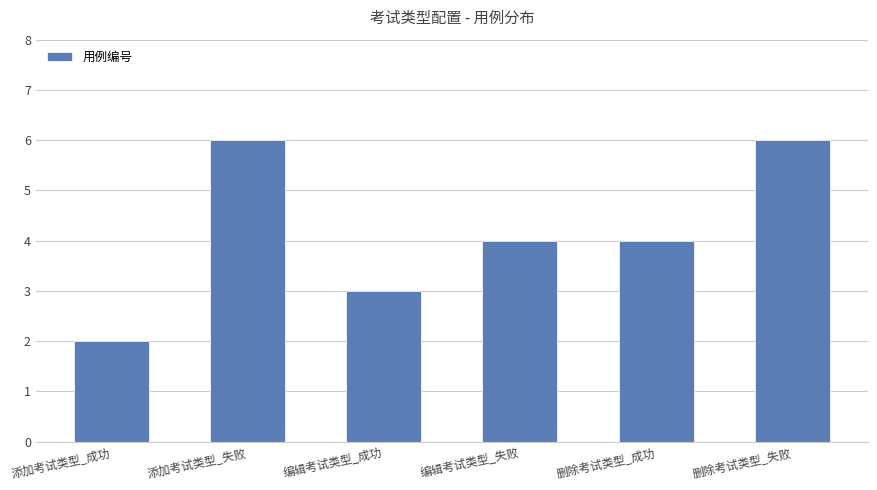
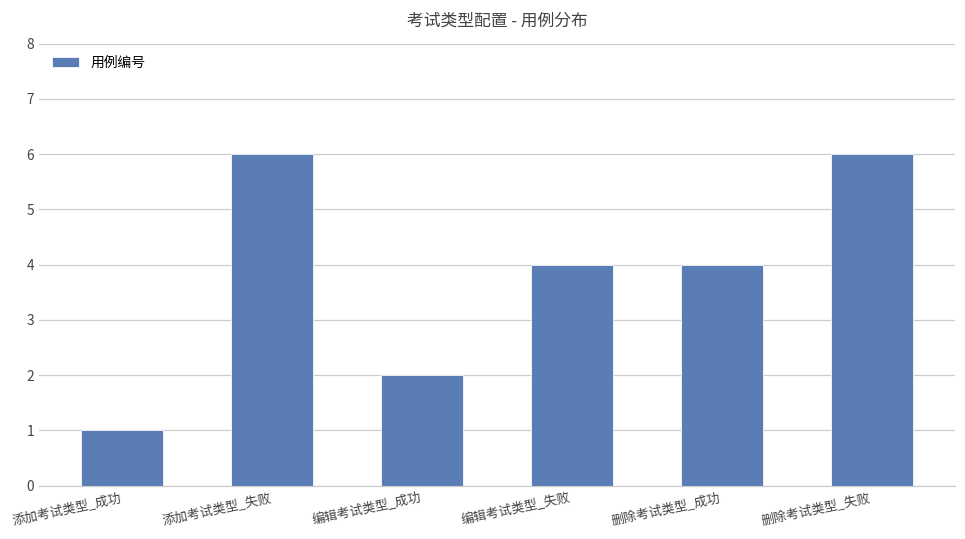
添加考试类型_成功: 2 -> 1
编辑考试类型_成功: 3 -> 2
